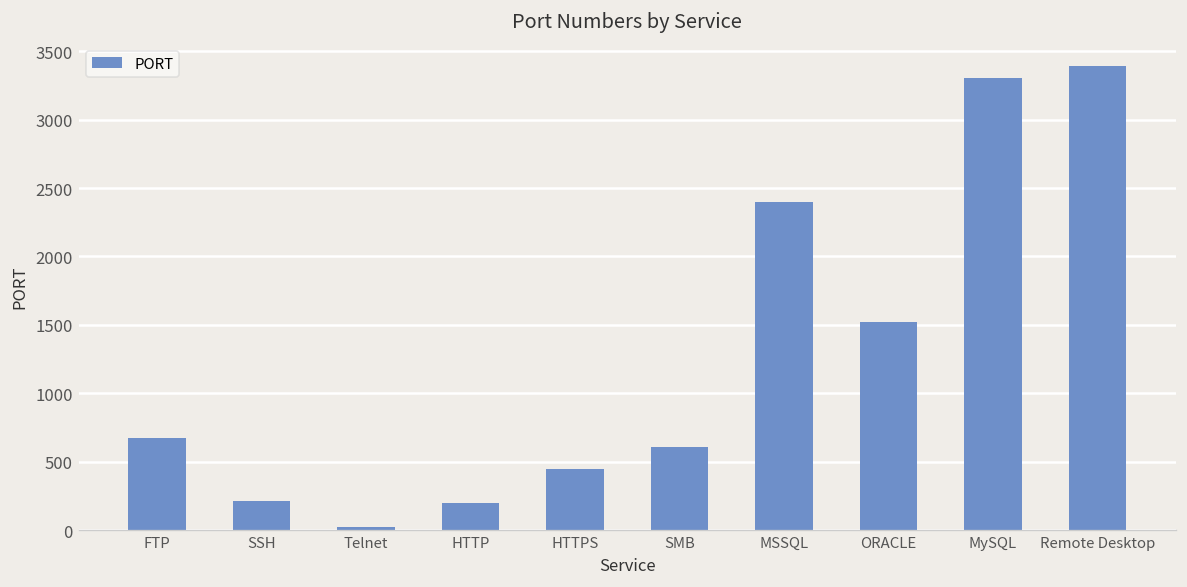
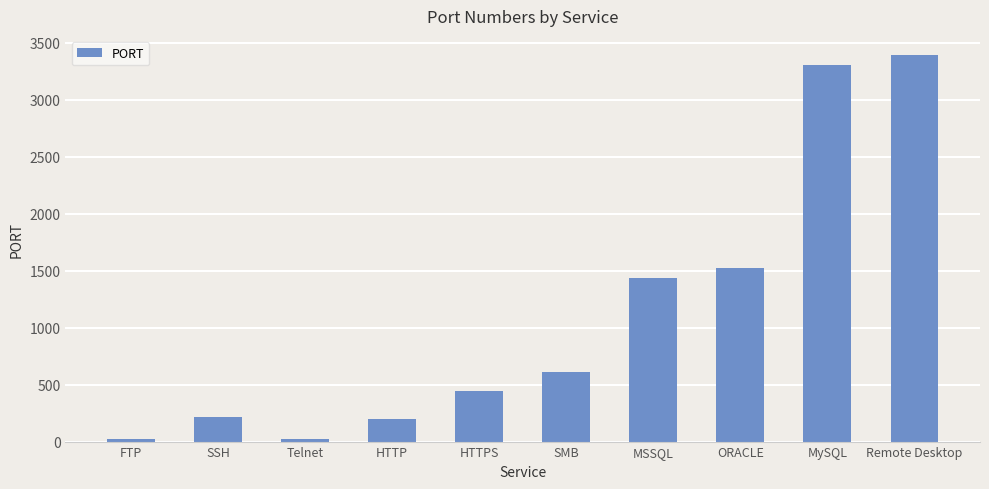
FTP: 680 -> 20
MSSQL: 2400 -> 1430
